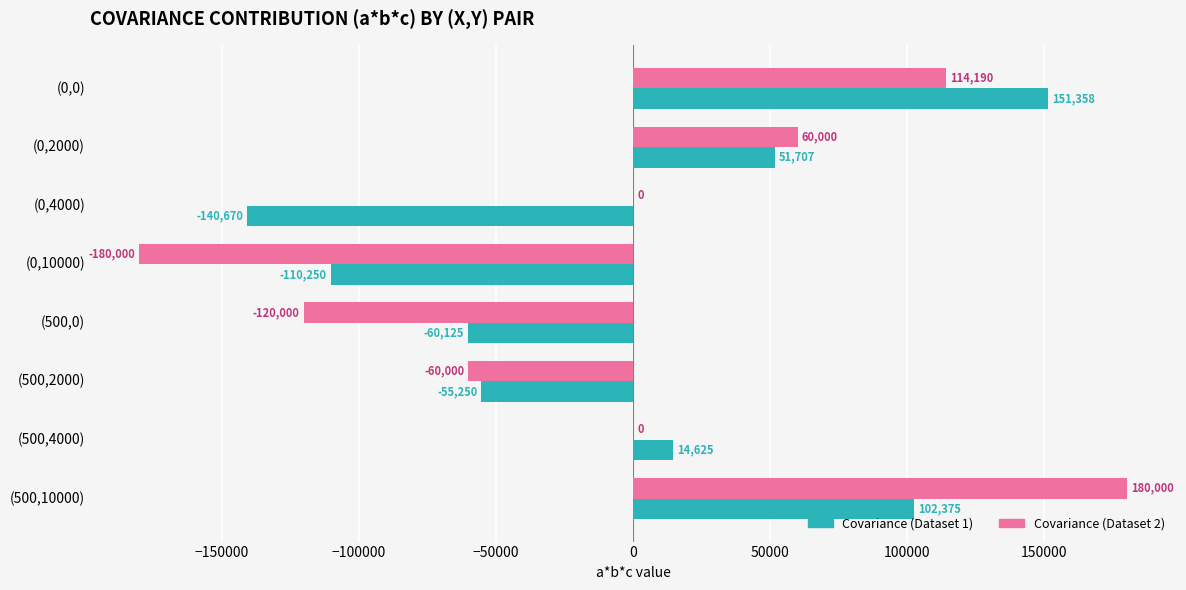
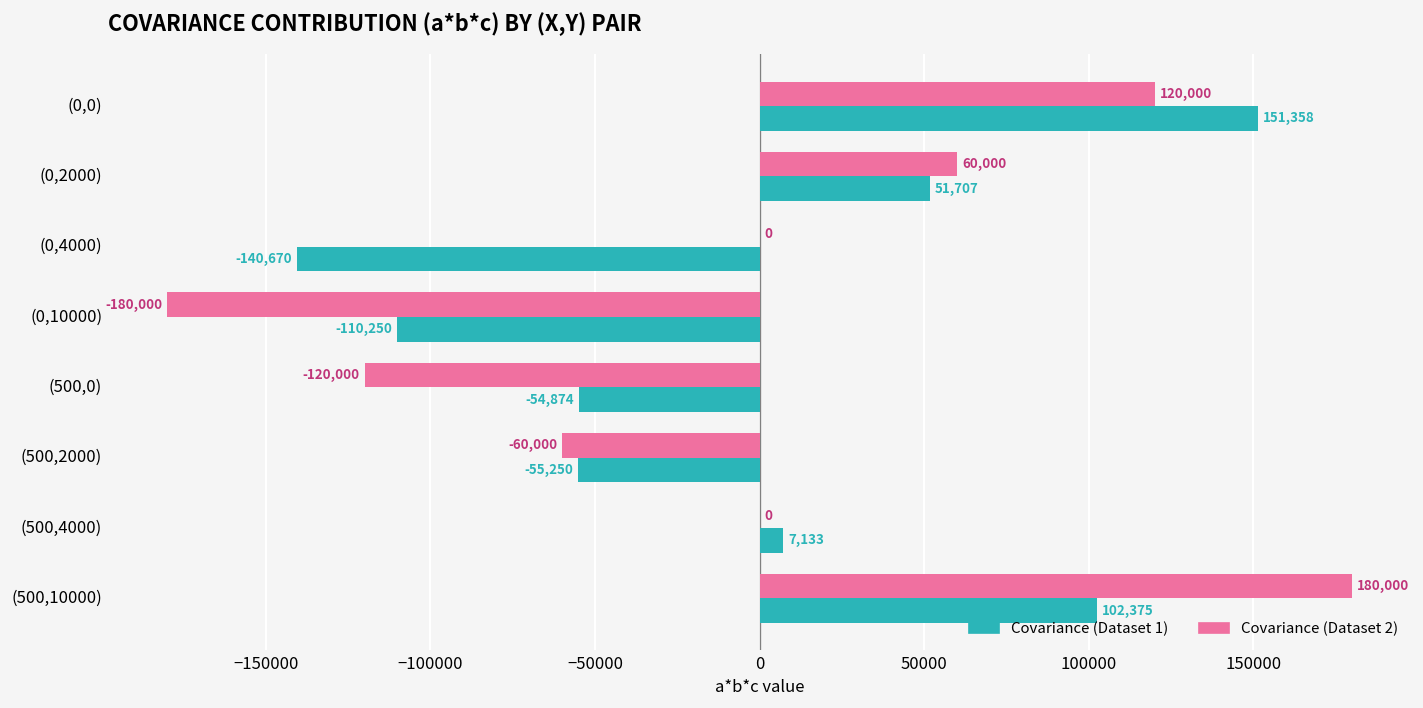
Covariance (Dataset 2), (0,0): 114,190 -> 120,000
Covariance (Dataset 1), (500,0): -60,125 -> -54,874
Covariance (Dataset 1), (500,4000): 14,625 -> 7,133
